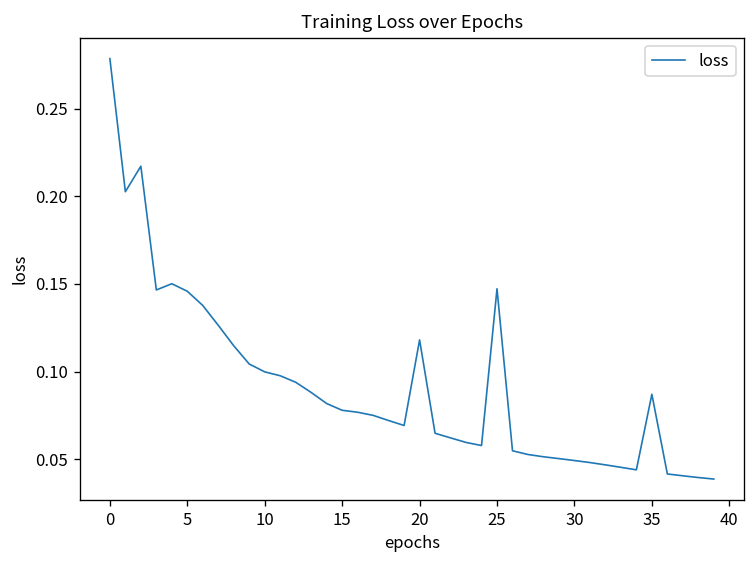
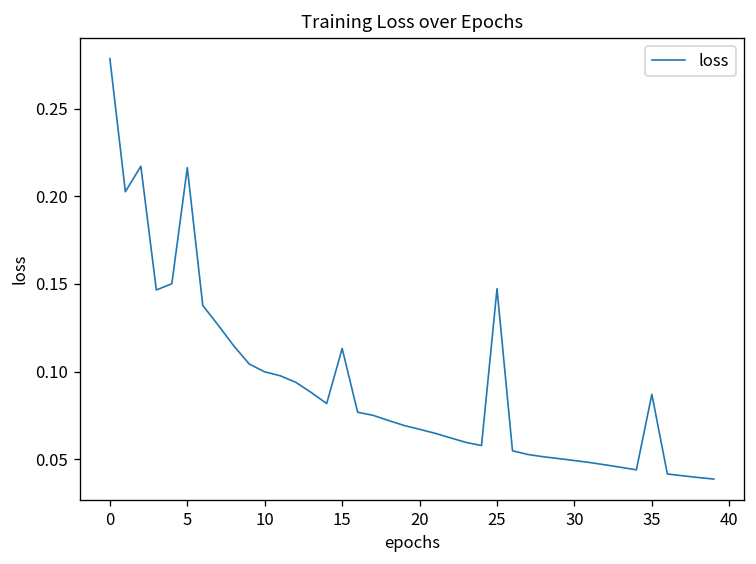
5: 0.146 -> 0.216
15: 0.078 -> 0.113
20: 0.118 -> 0.067
